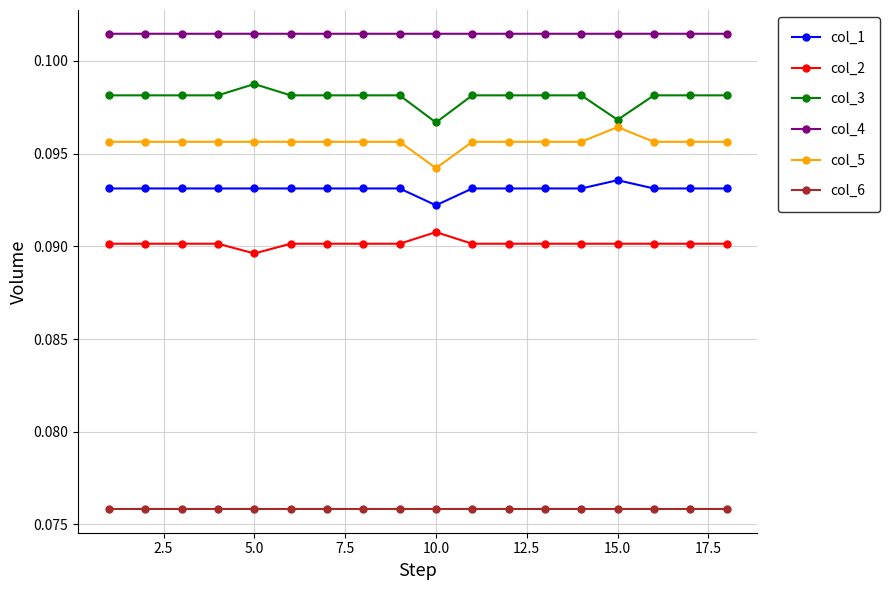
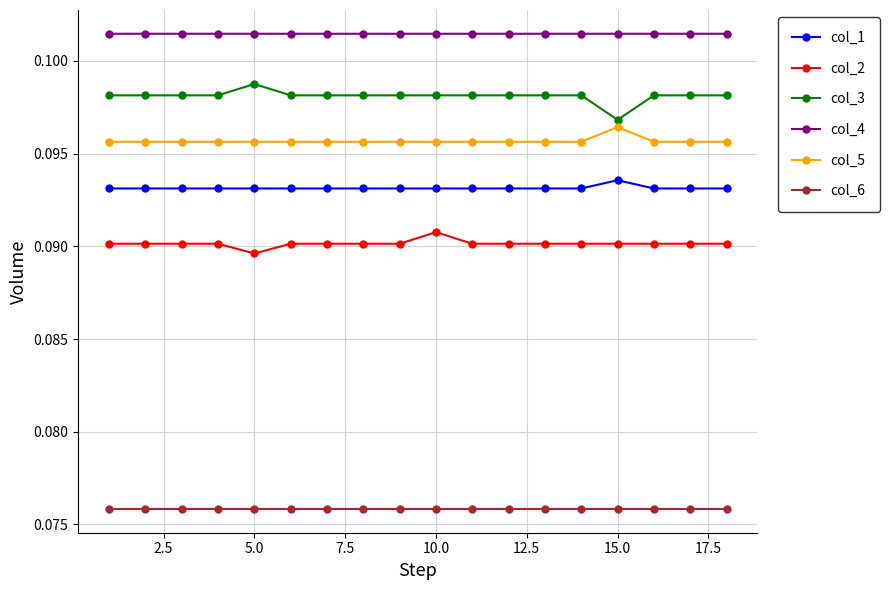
col_1, 10.0: 0.0922 -> 0.0931
col_3, 10.0: 0.0967 -> 0.0981
col_5, 10.0: 0.0942 -> 0.0956
